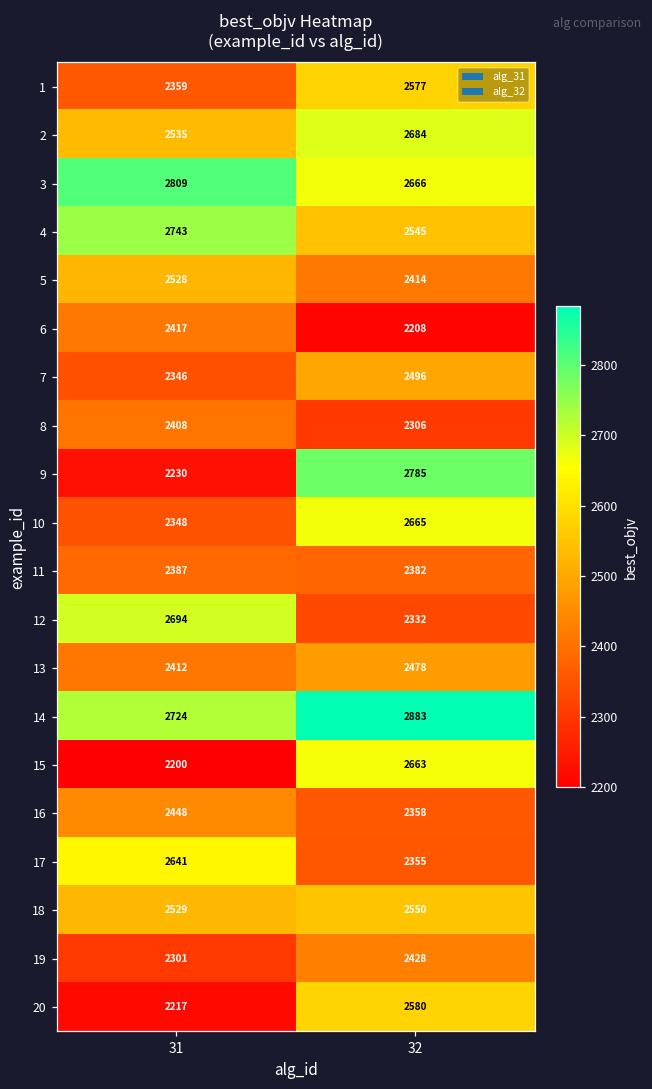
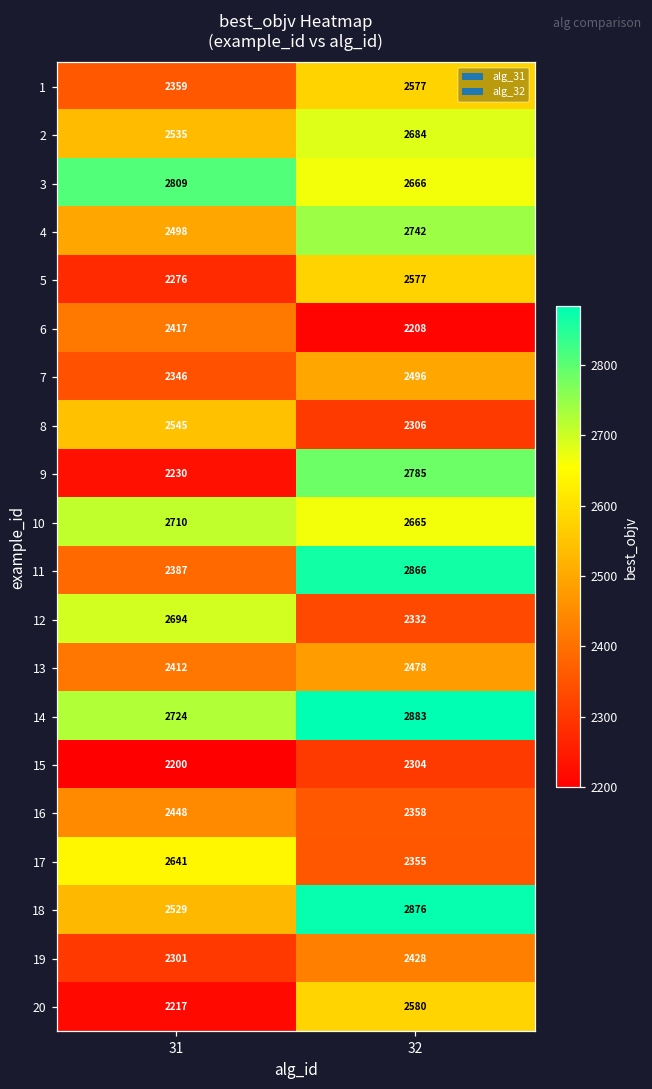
4, 31: 2743 -> 2498
4, 32: 2545 -> 2742
5, 31: 2528 -> 2276
5, 32: 2414 -> 2577
8, 31: 2408 -> 2545
10, 31: 2348 -> 2710
11, 32: 2382 -> 2866
15, 32: 2663 -> 2304
18, 32: 2550 -> 2876
